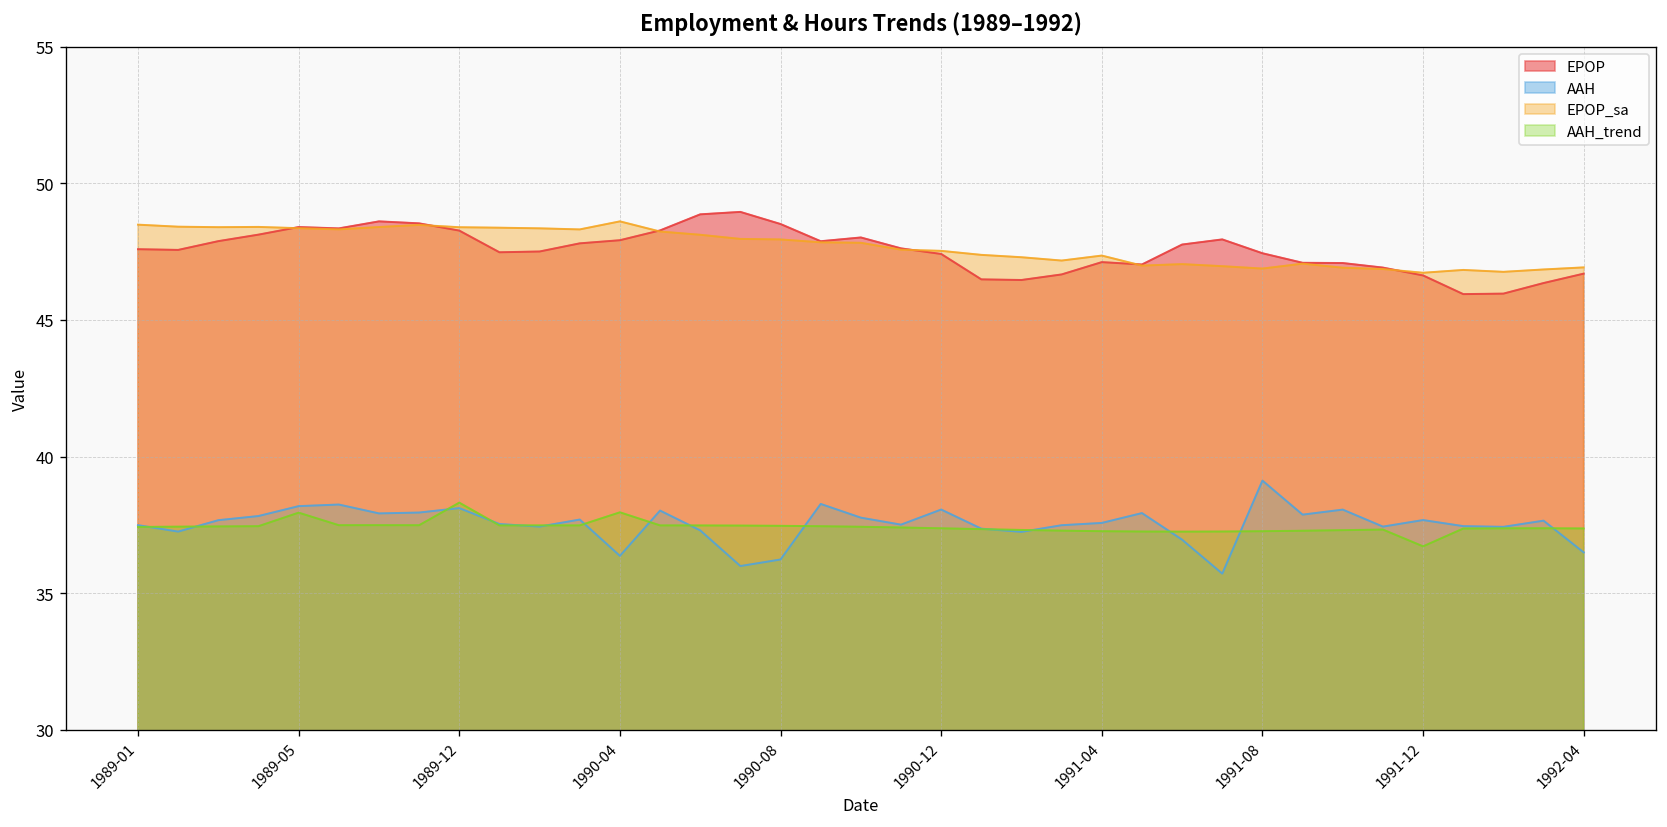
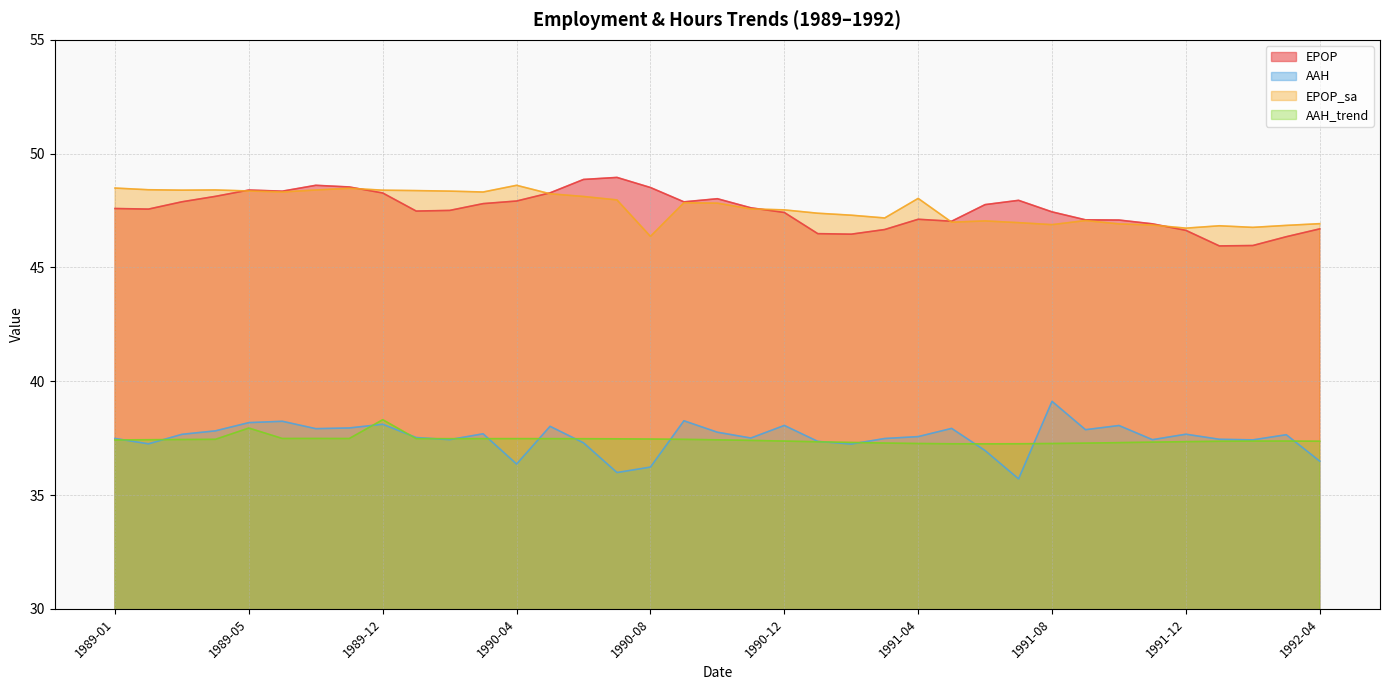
AAH_trend, 1990-04: 38.0 -> 37.5
EPOP_sa, 1990-08: 47.9 -> 46.4
EPOP_sa, 1991-04: 47.4 -> 48.0
AAH_trend, 1991-12: 36.7 -> 37.3
